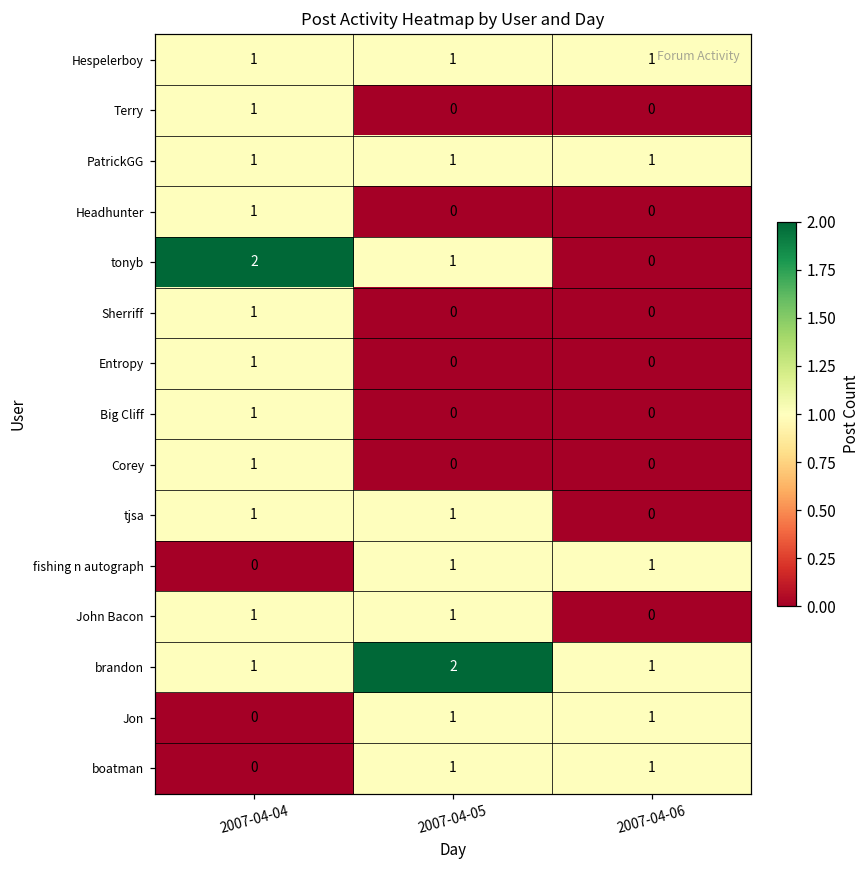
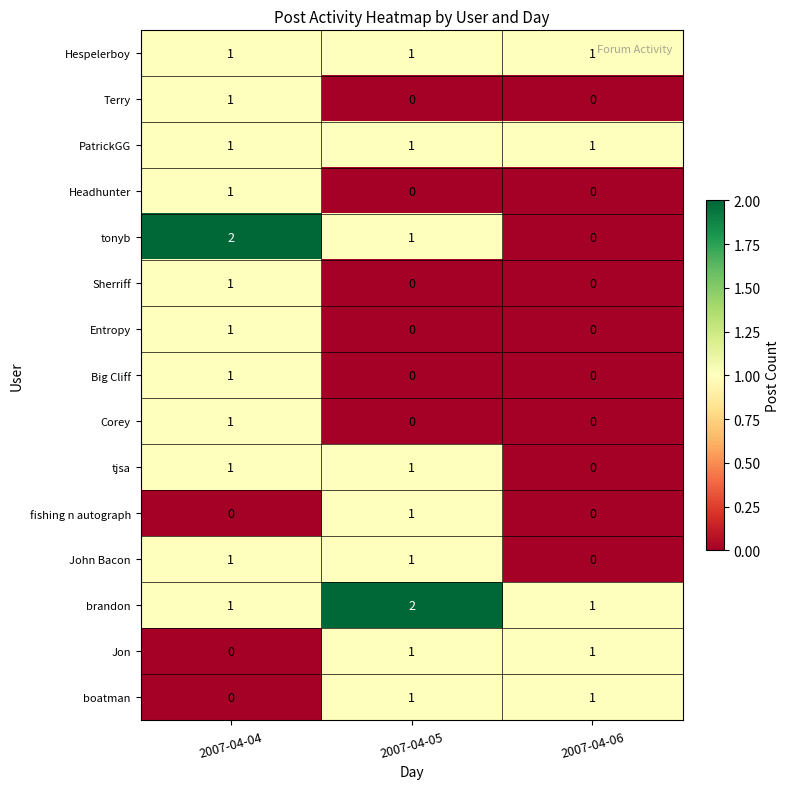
fishing n autograph, 2007-04-06: 1 -> 0
